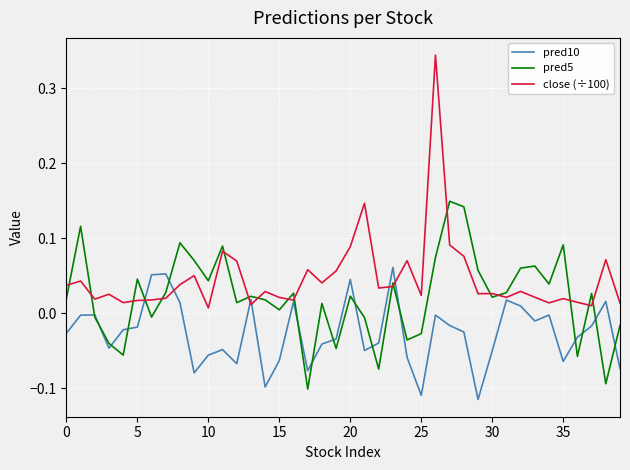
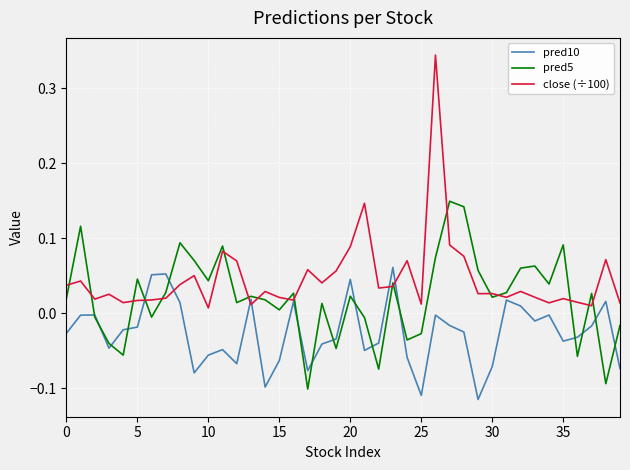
close (÷100), 25: 0.02 -> 0.01
pred10, 30: -0.05 -> -0.07
pred10, 35: -0.06 -> -0.04
